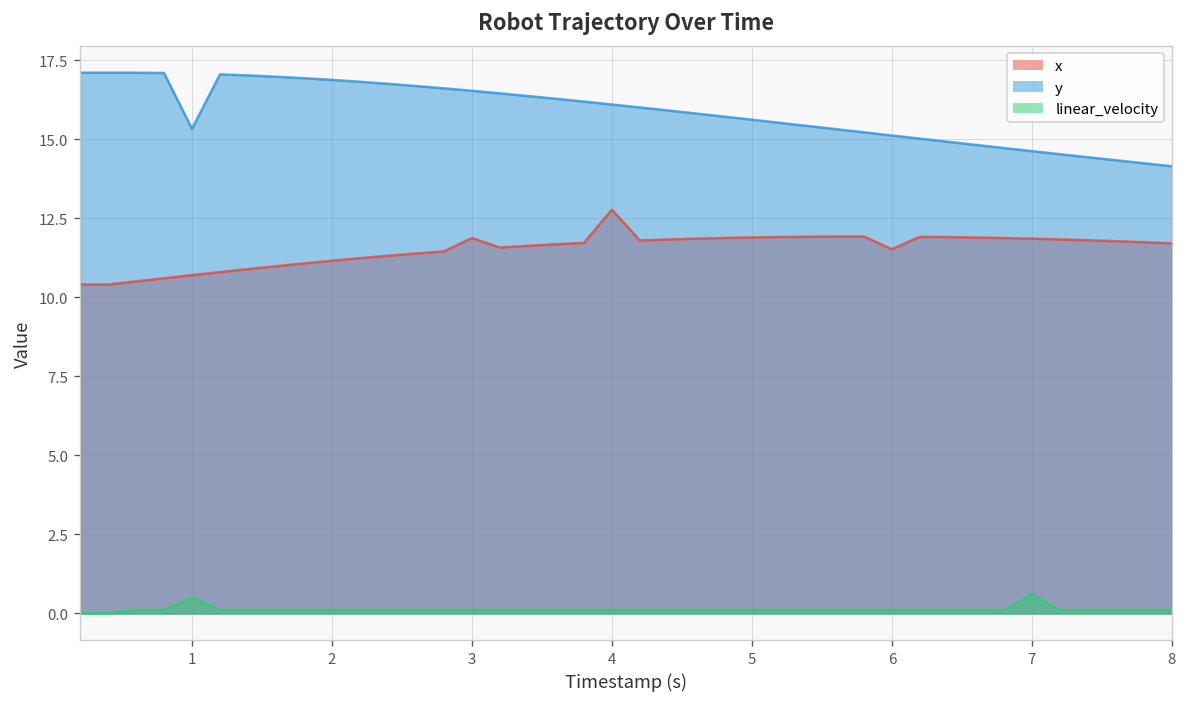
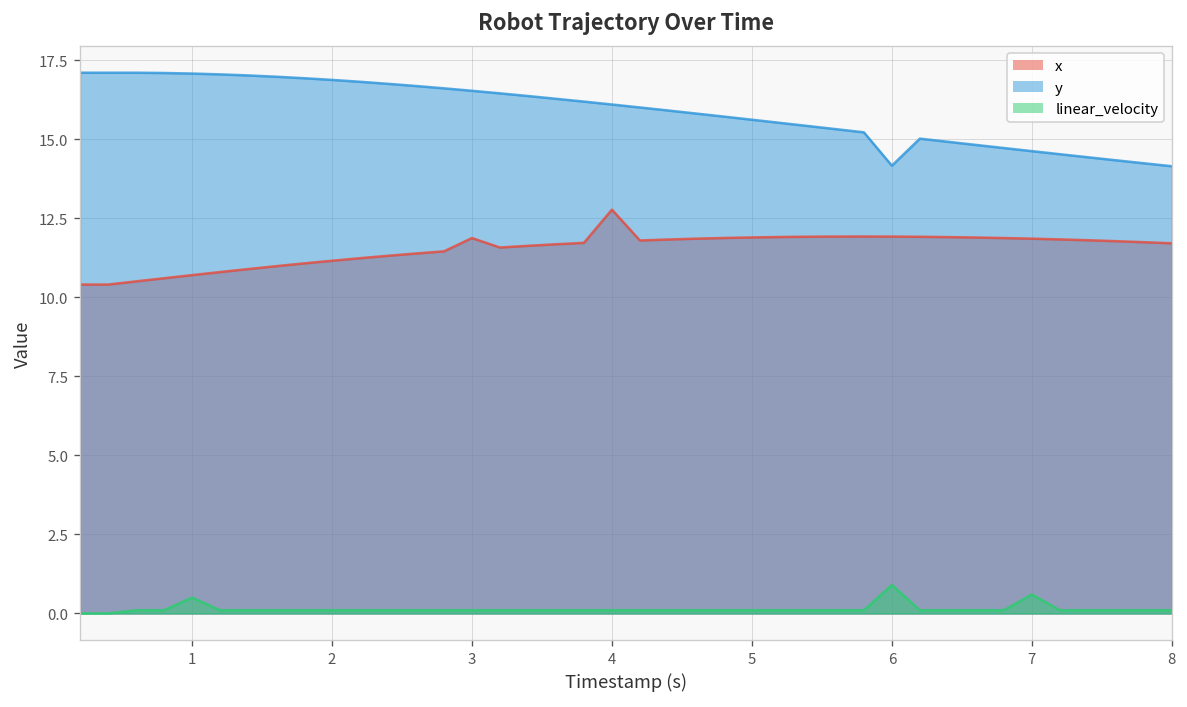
y, 1: 15.3 -> 17.1
x, 6: 11.5 -> 11.9
y, 6: 15.1 -> 14.2
linear_velocity, 6: 0.1 -> 0.9
